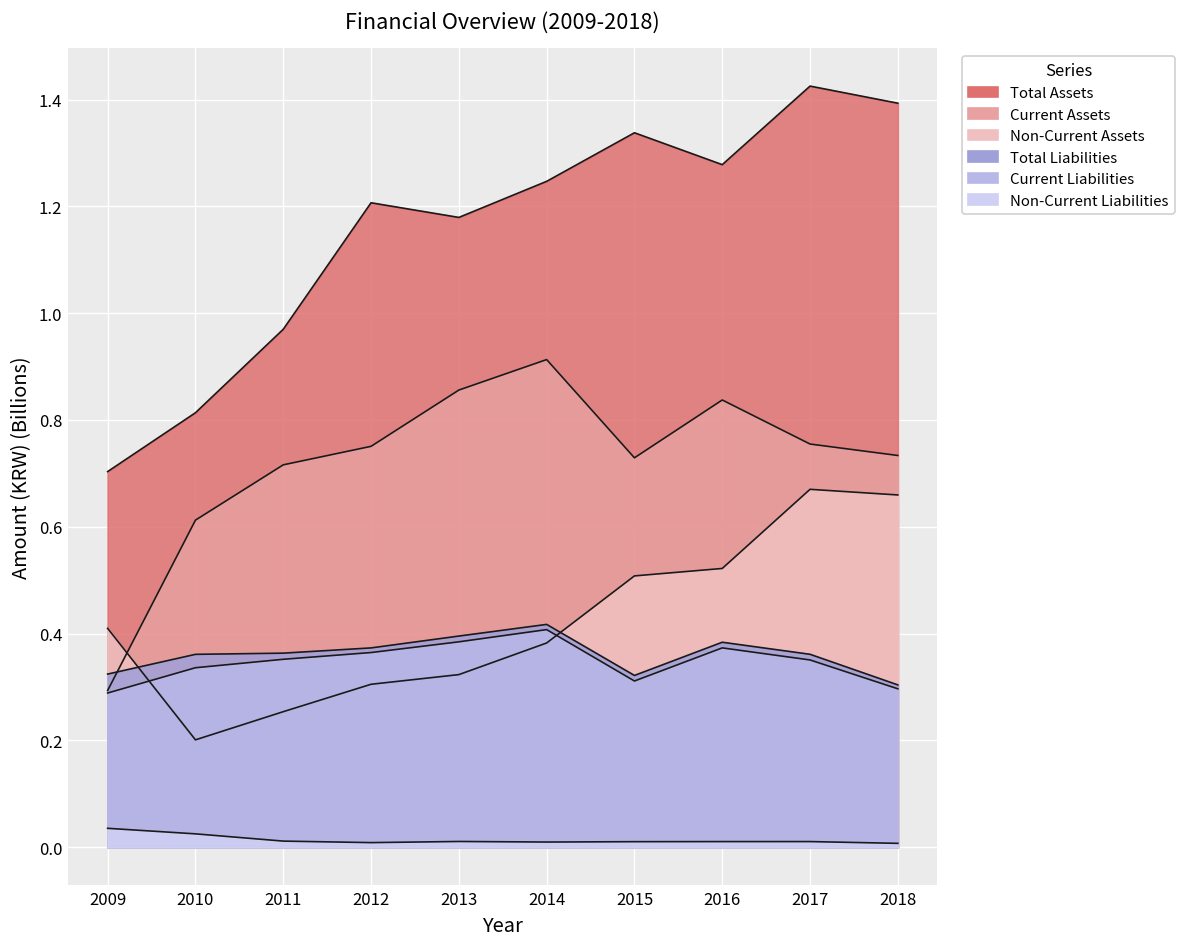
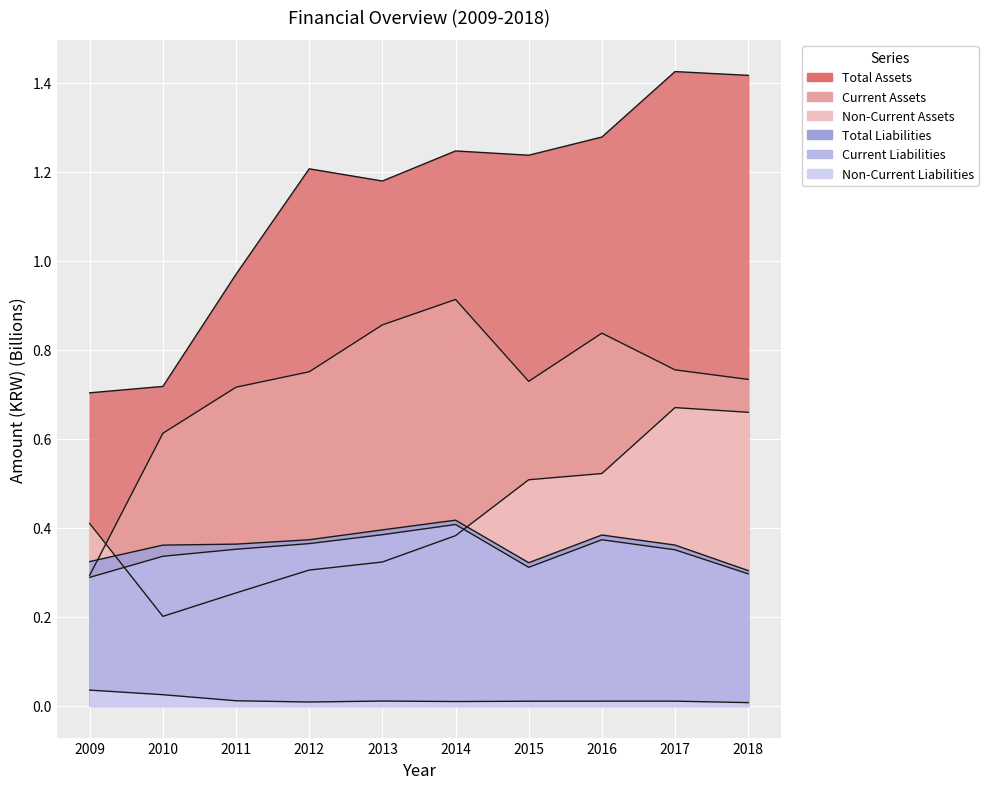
Total Assets, 2010: 0.81 -> 0.72
Total Assets, 2015: 1.34 -> 1.24
Total Assets, 2018: 1.39 -> 1.42
